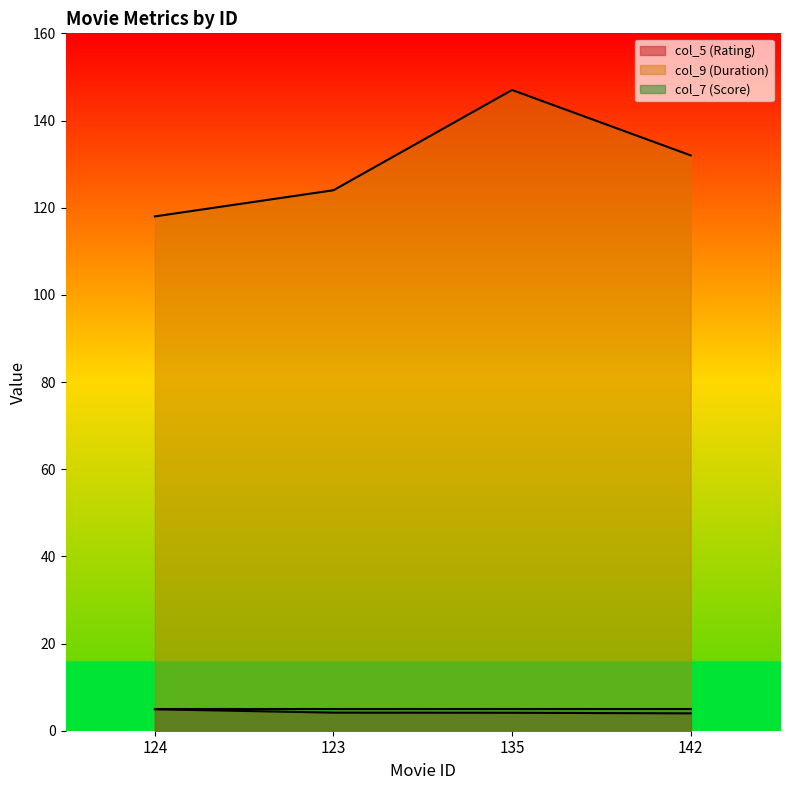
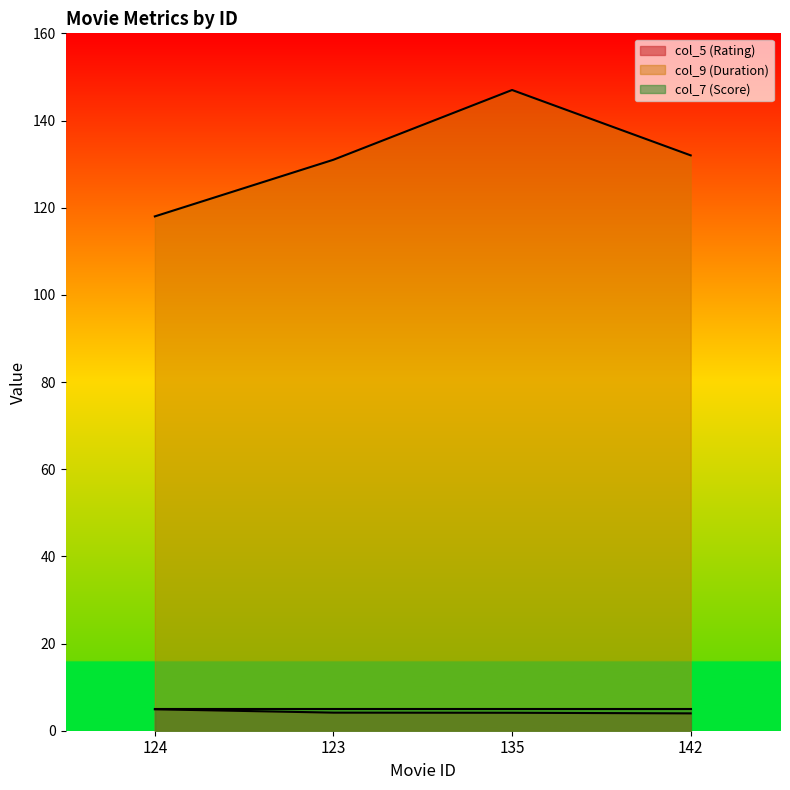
col_9 (Duration), 123: 124 -> 131
